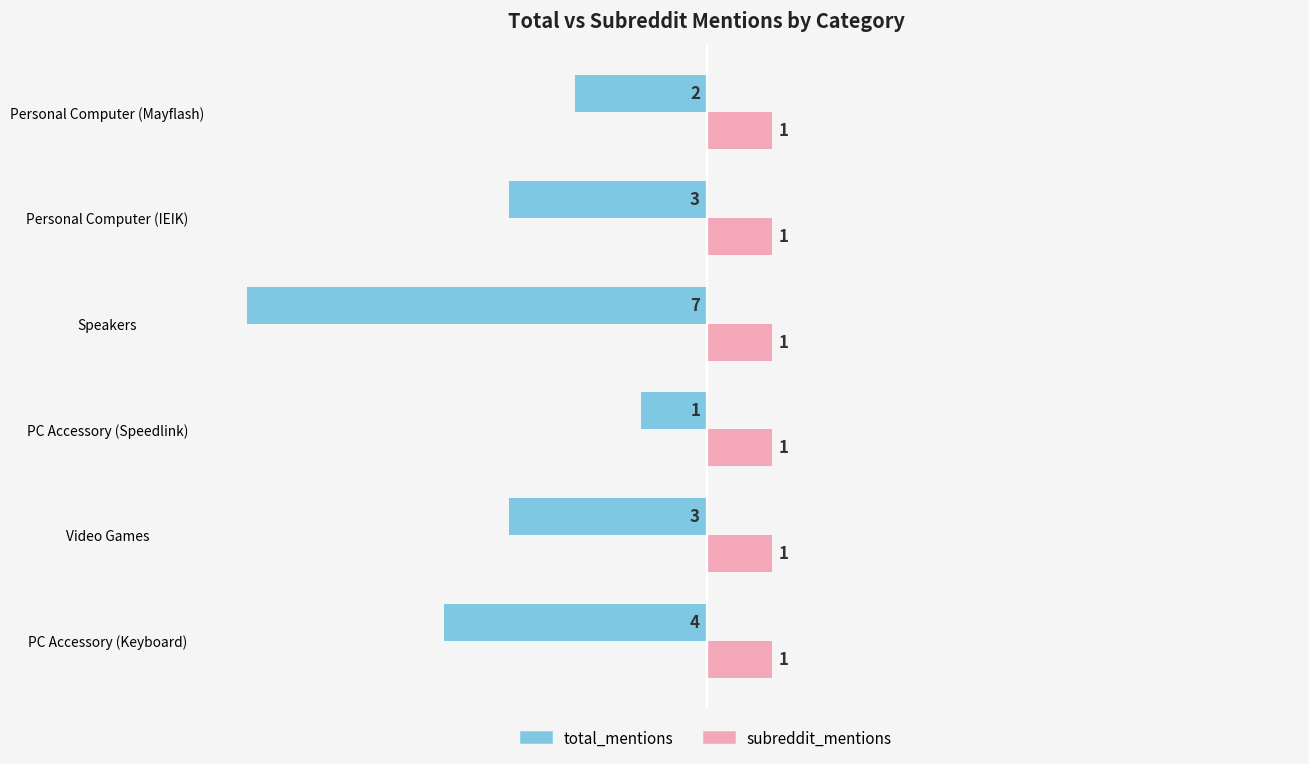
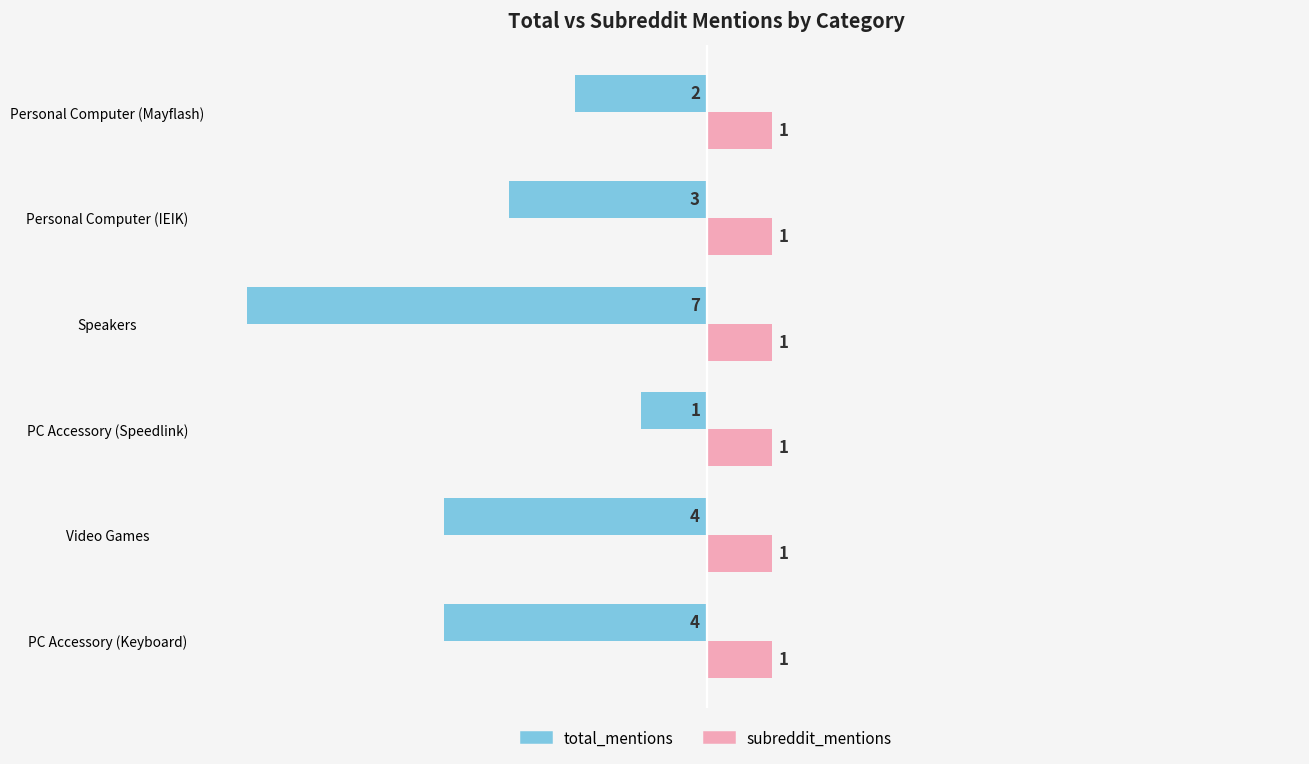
total_mentions, Video Games: 3 -> 4
